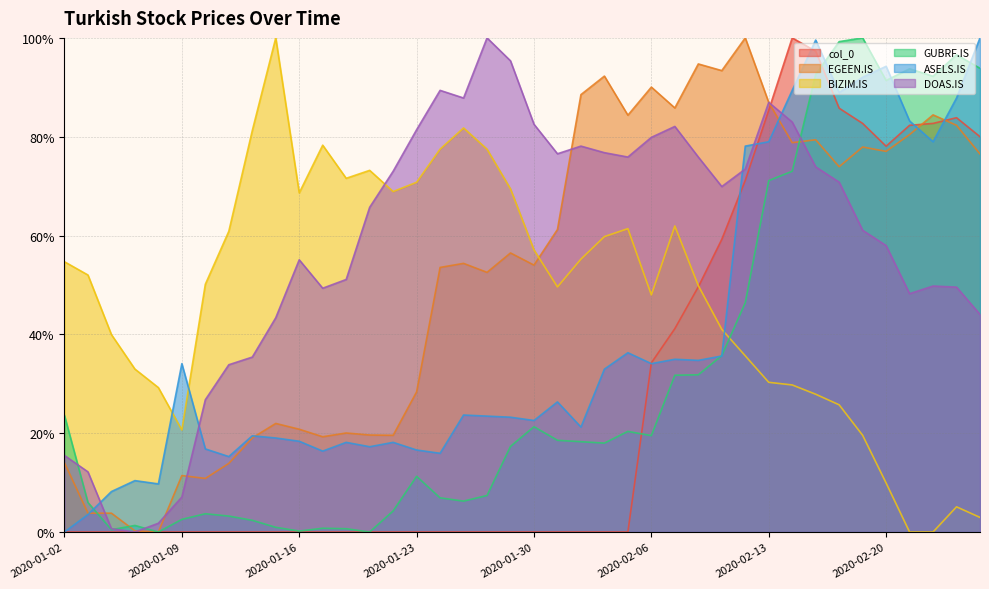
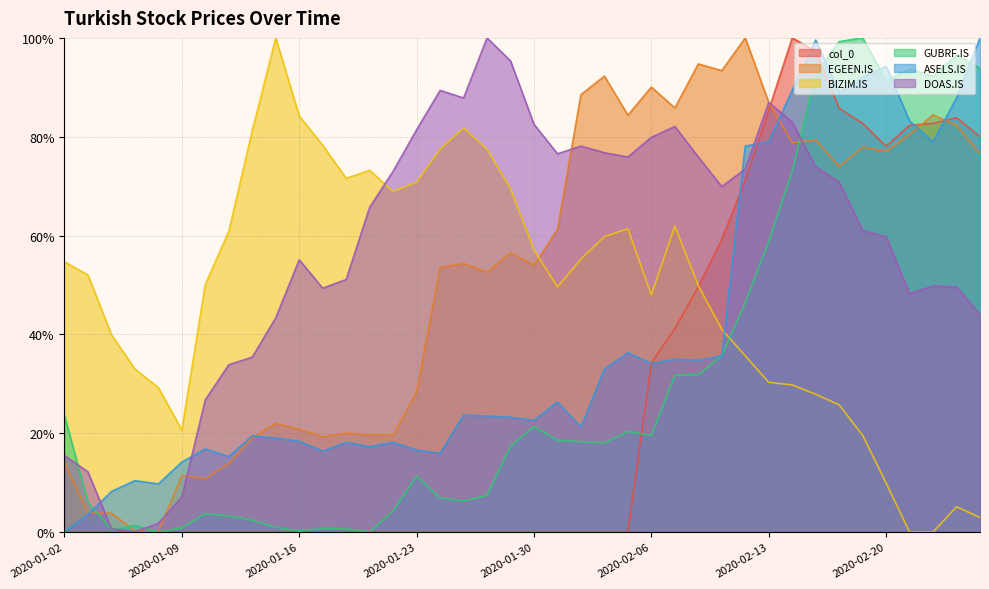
GUBRF.IS, 2020-01-09: 3% -> 1%
ASELS.IS, 2020-01-09: 34% -> 14%
BIZIM.IS, 2020-01-16: 69% -> 84%
GUBRF.IS, 2020-02-13: 71% -> 59%
DOAS.IS, 2020-02-20: 58% -> 60%
